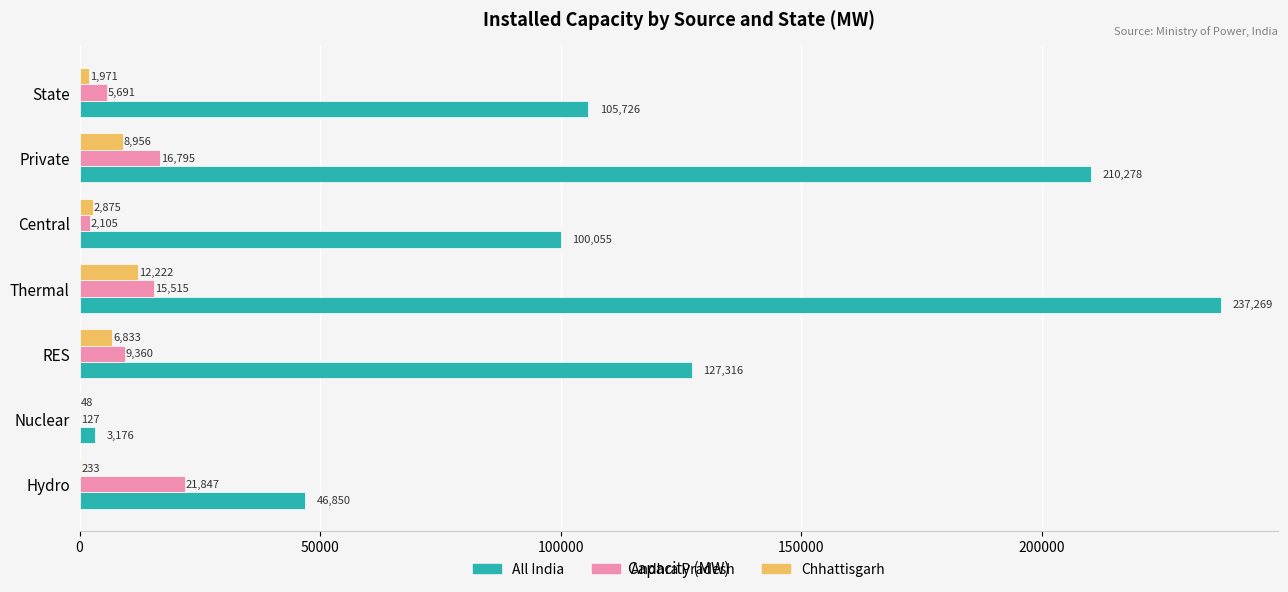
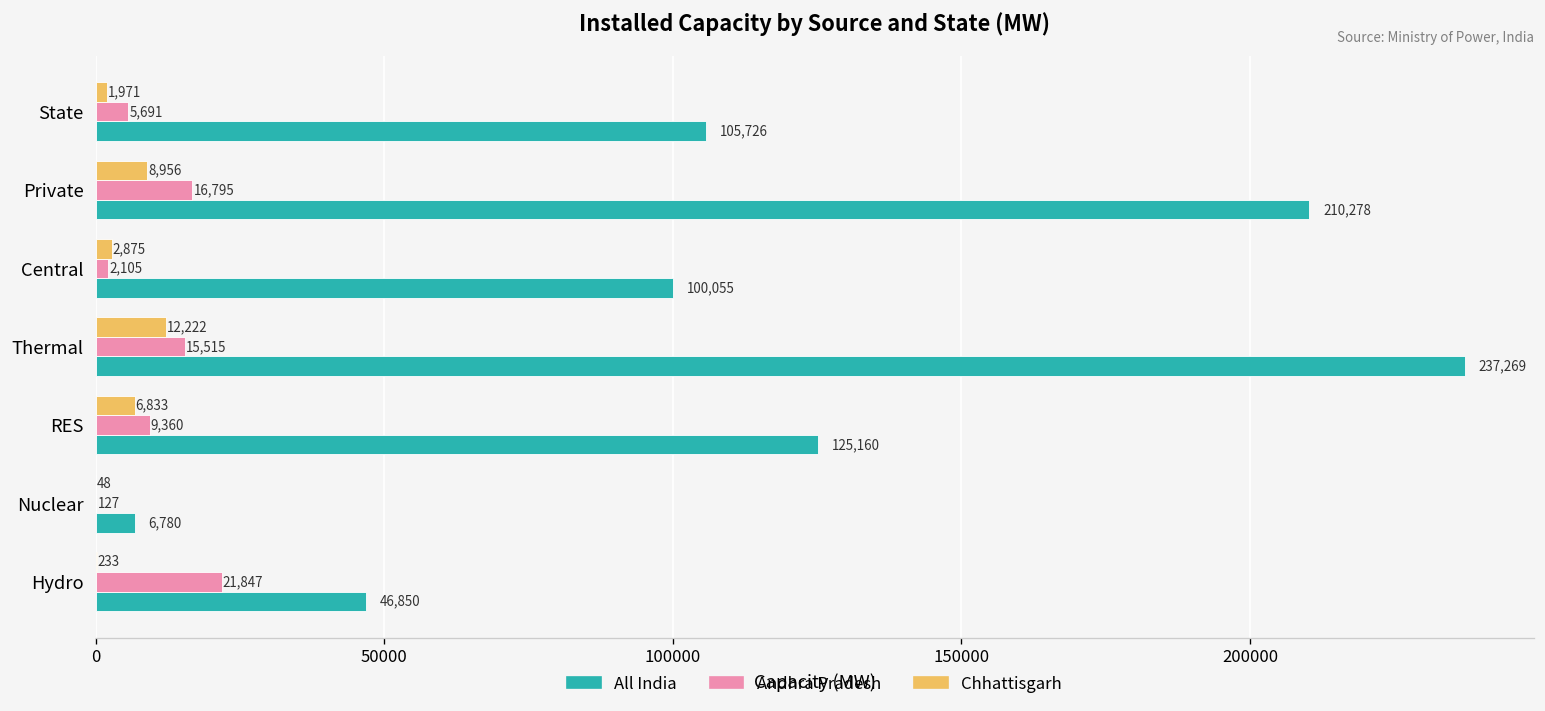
All India, RES: 127,316 -> 125,160
All India, Nuclear: 3,176 -> 6,780
